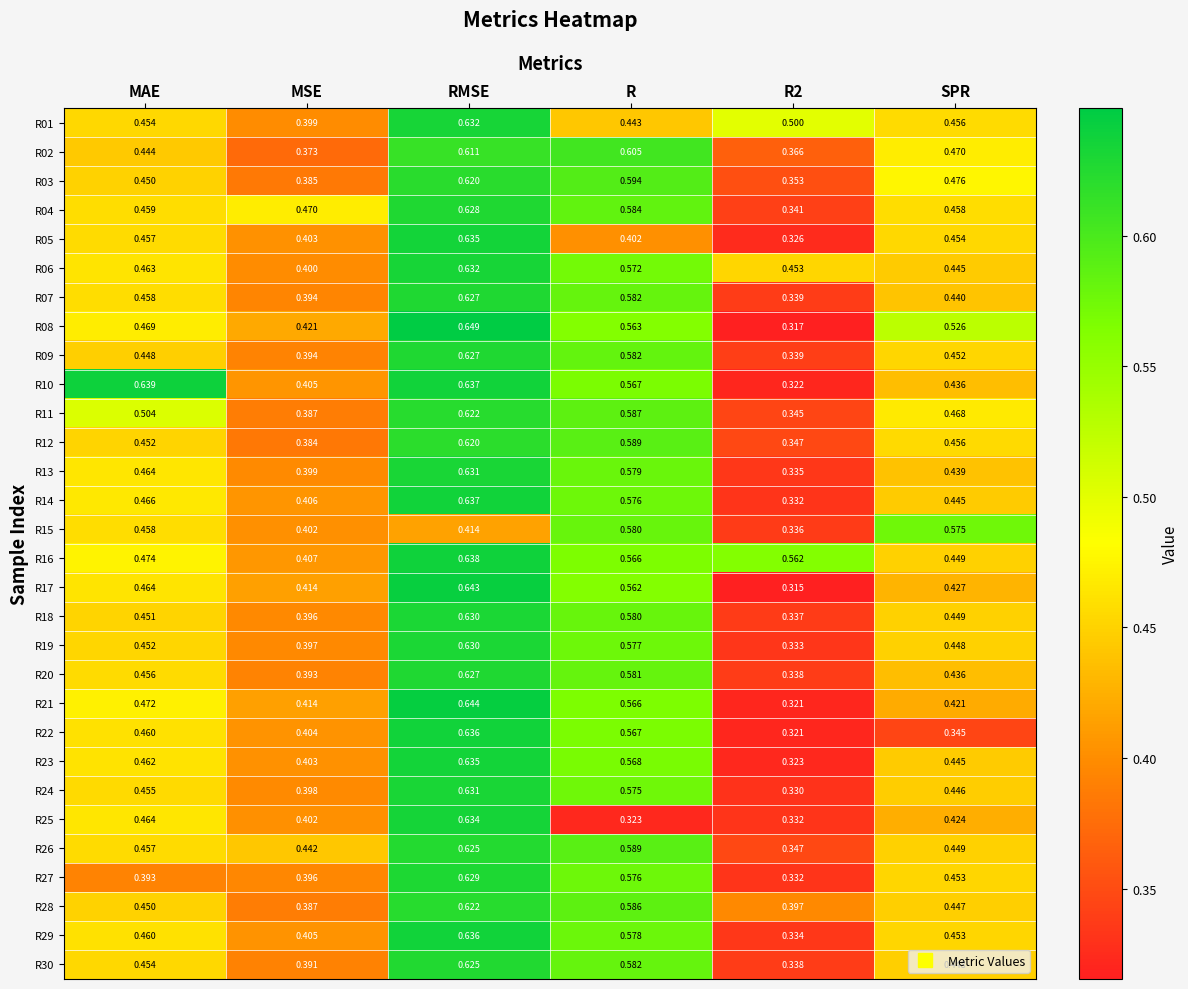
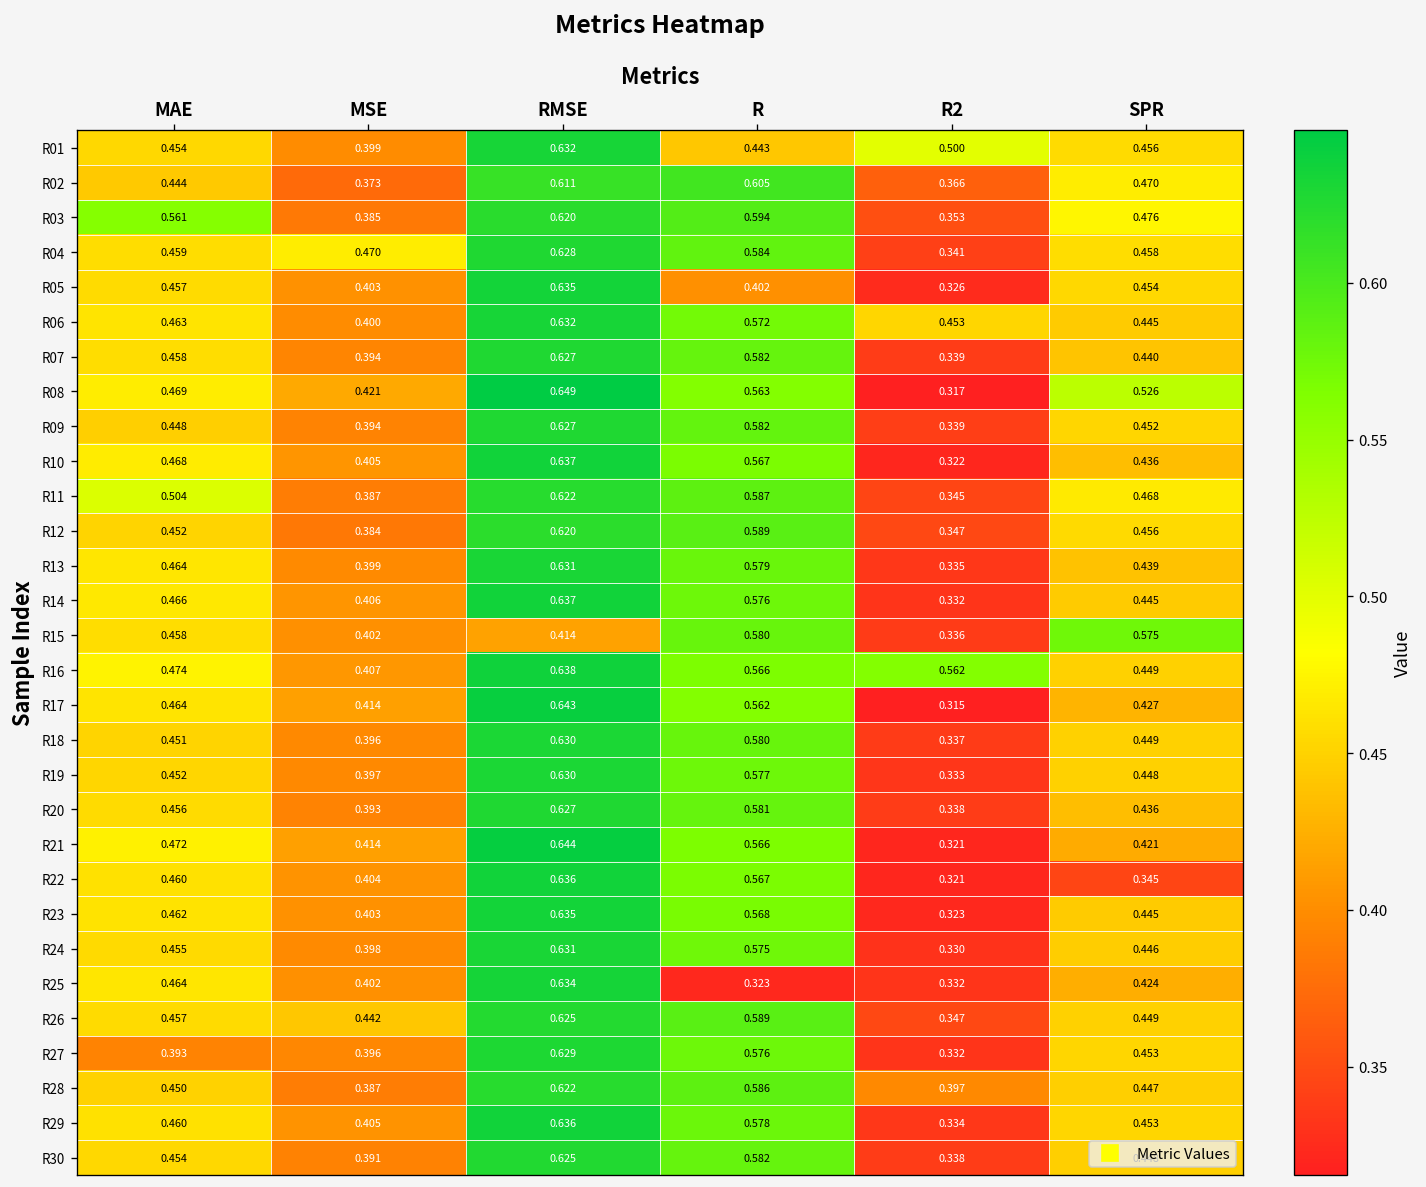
R03, MAE: 0.450 -> 0.561
R10, MAE: 0.639 -> 0.468
